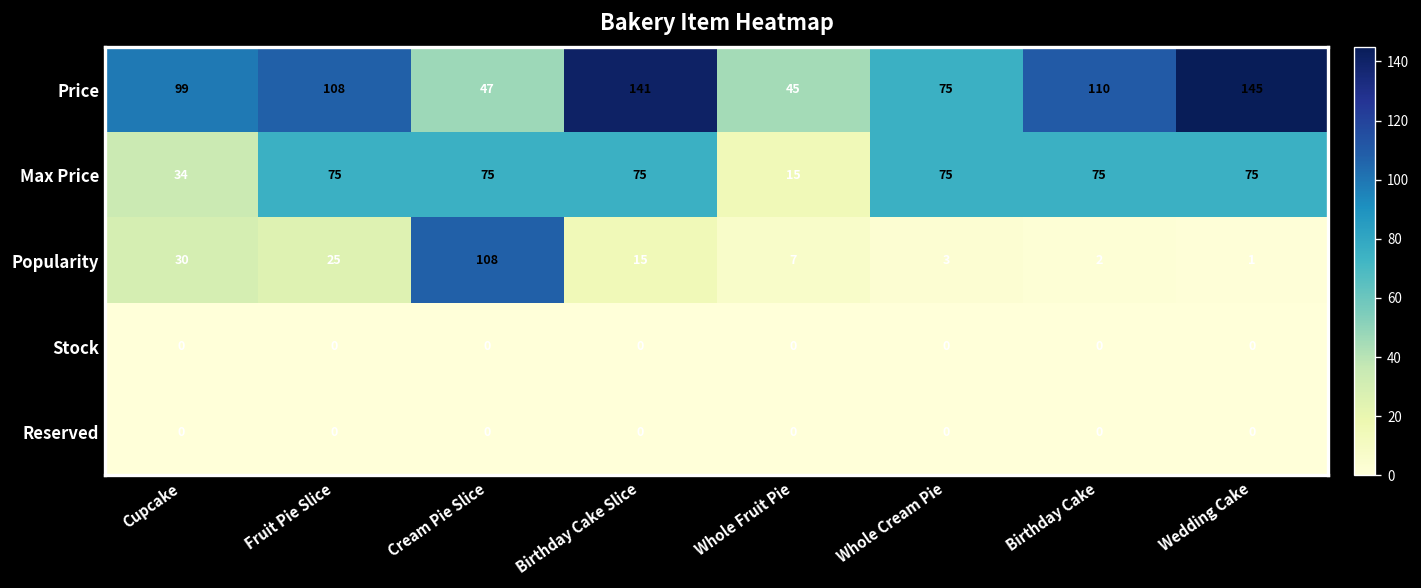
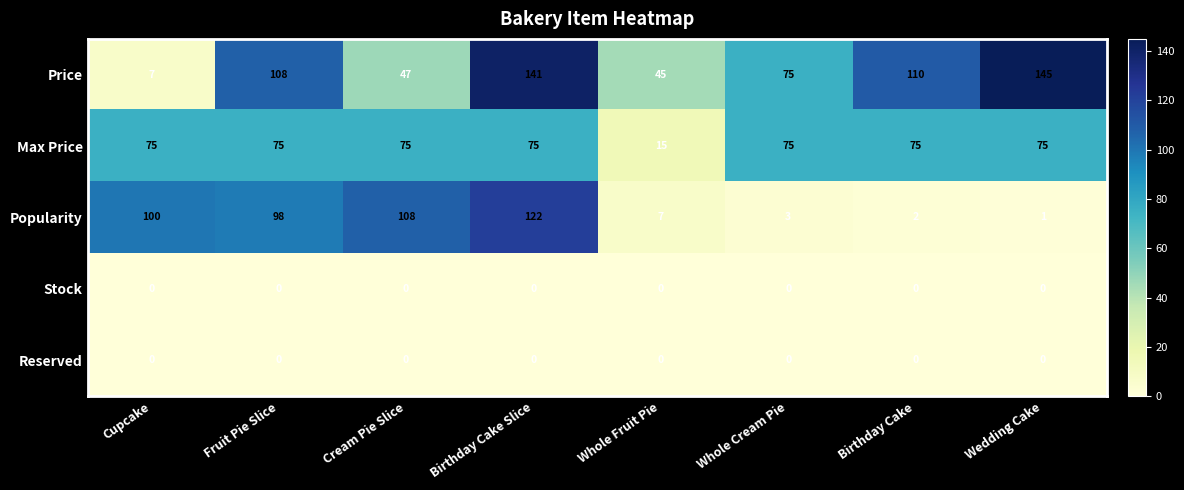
Price, Cupcake: 99 -> 7
Max Price, Cupcake: 34 -> 75
Popularity, Cupcake: 30 -> 100
Popularity, Fruit Pie Slice: 25 -> 98
Popularity, Birthday Cake Slice: 15 -> 122
